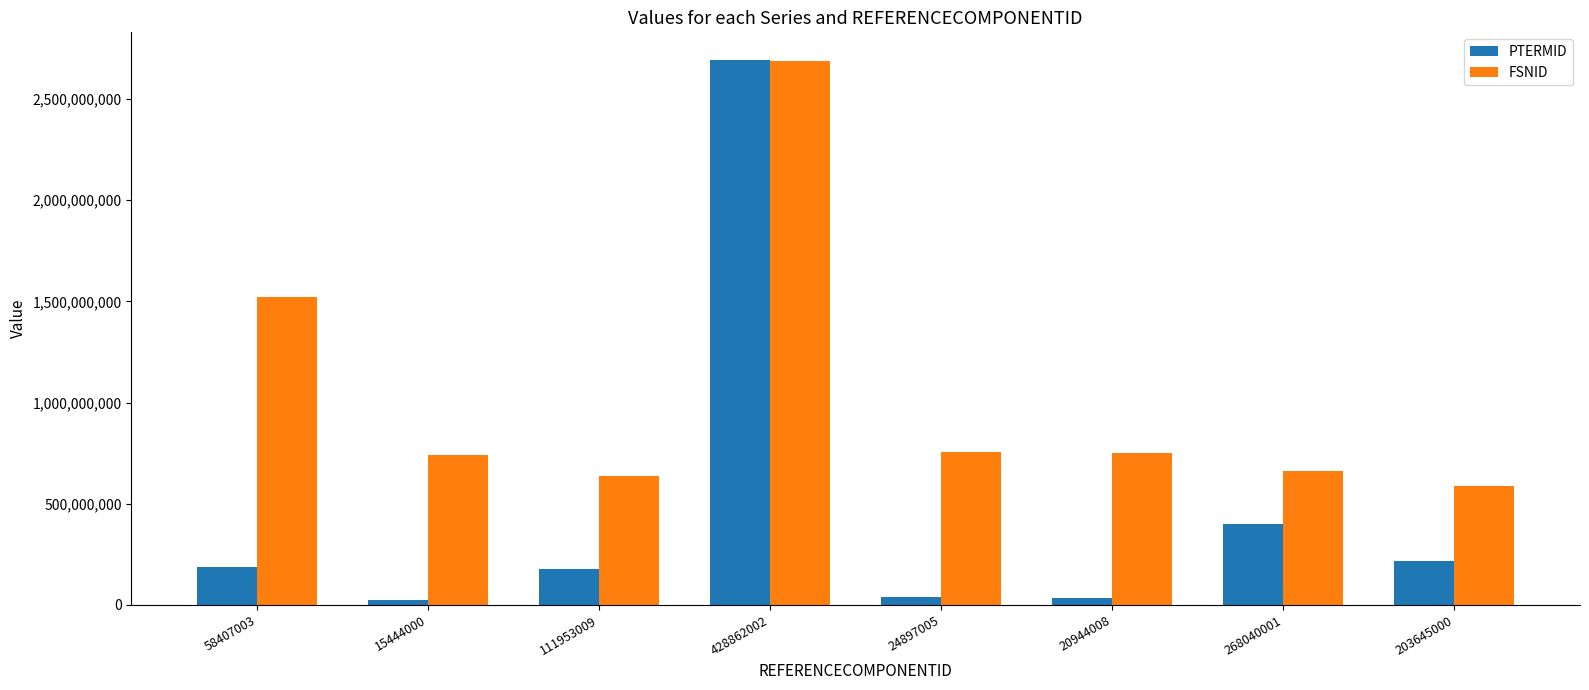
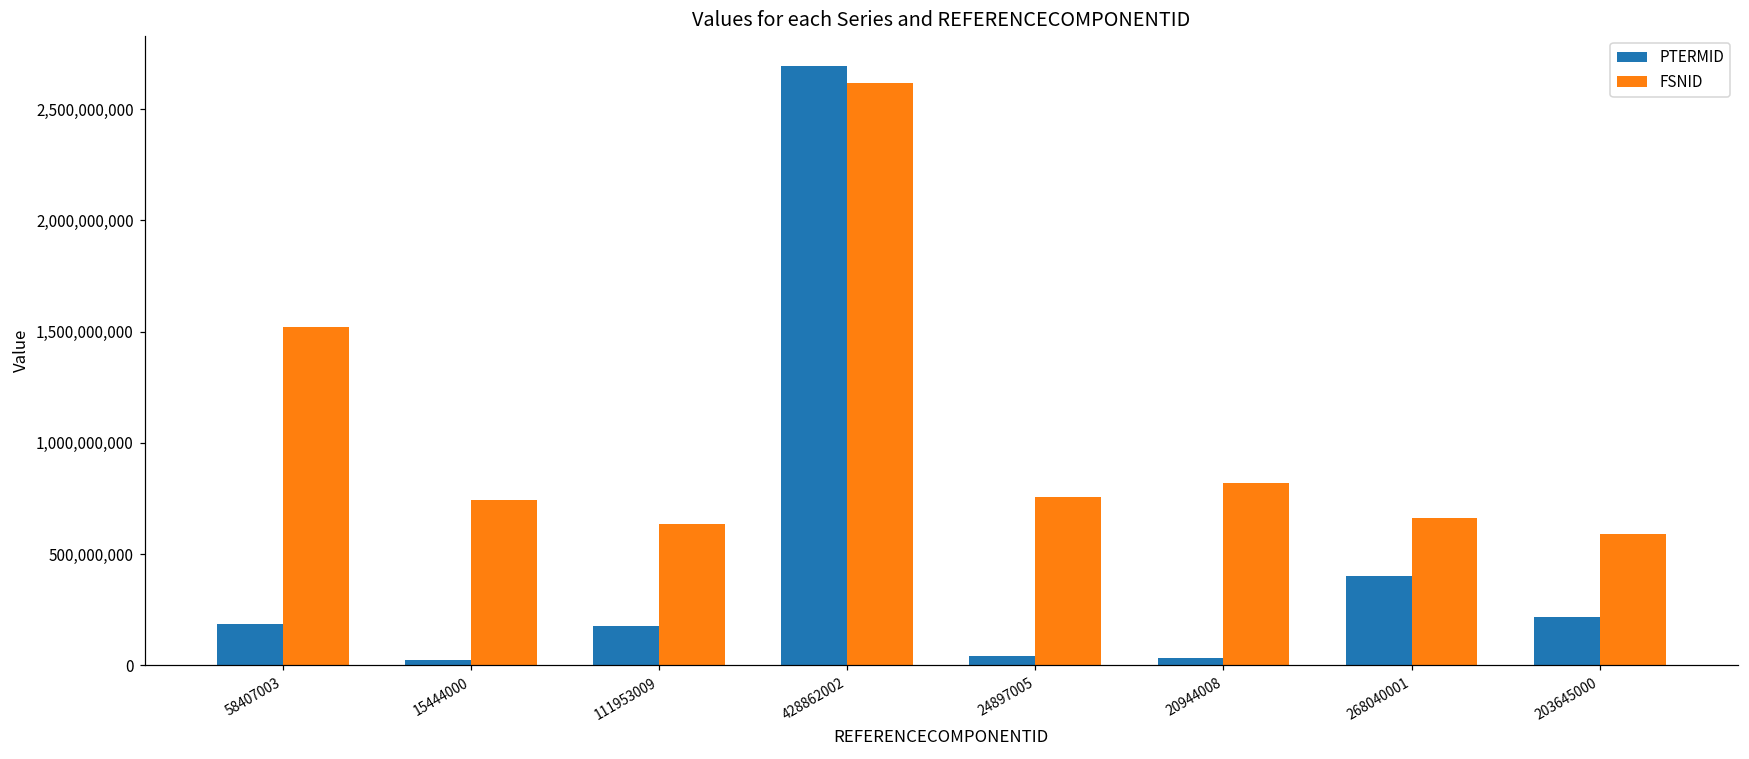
FSNID, 428862002: 2,690,000,000 -> 2,620,000,000
FSNID, 20944008: 750,000,000 -> 820,000,000
